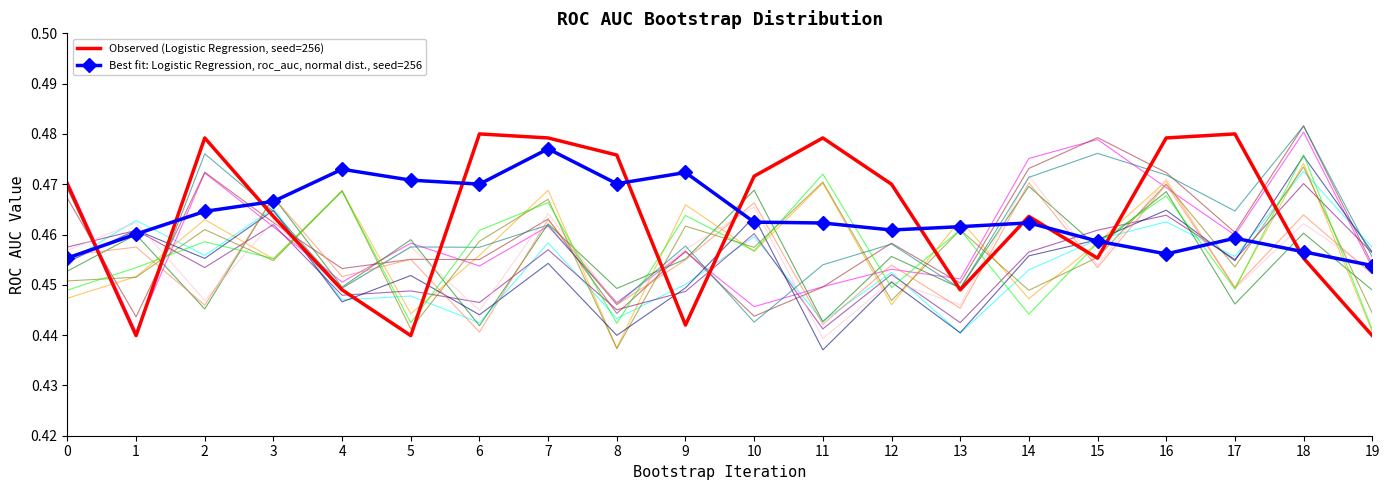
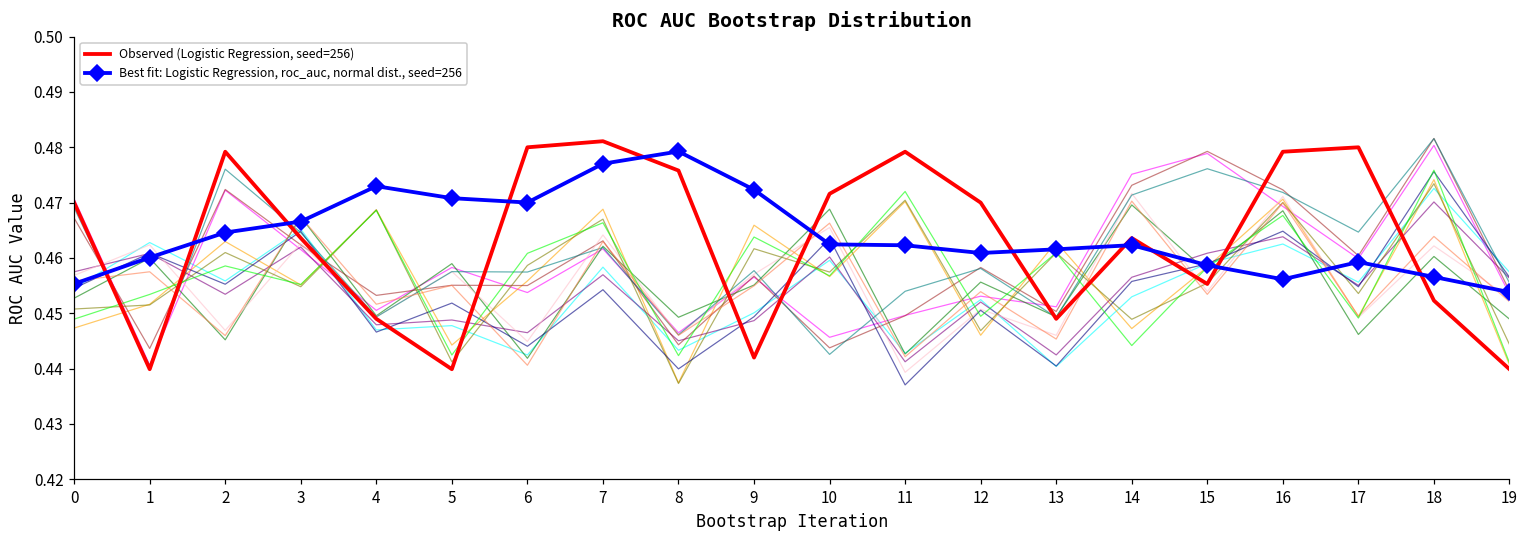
Observed (Logistic Regression, seed=256), 7: 0.479 -> 0.481
Best fit: Logistic Regression, roc_auc, normal dist., seed=256, 8: 0.470 -> 0.479
Observed (Logistic Regression, seed=256), 18: 0.455 -> 0.452
